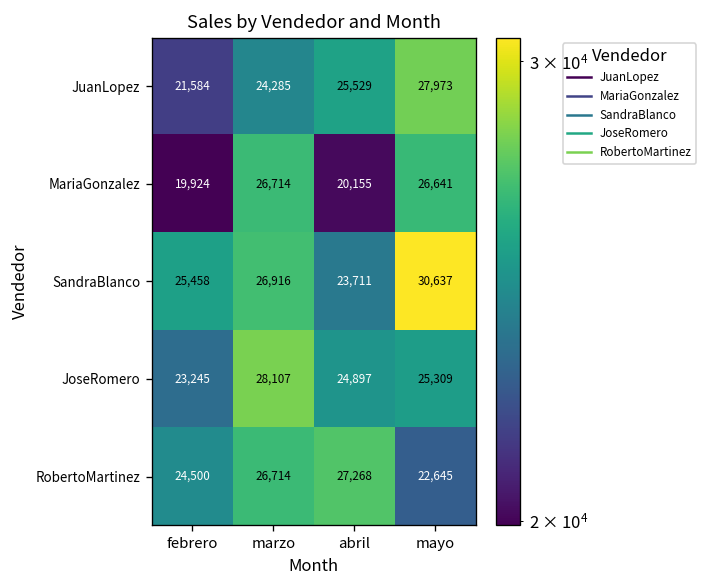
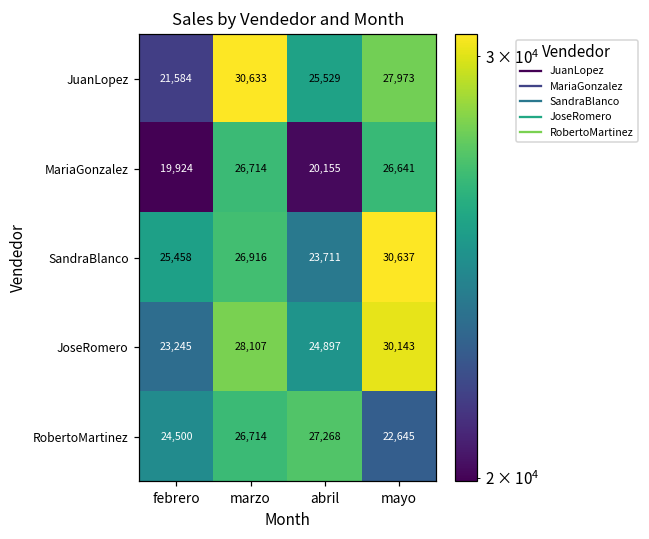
JuanLopez, marzo: 24,285 -> 30,633
JoseRomero, mayo: 25,309 -> 30,143
